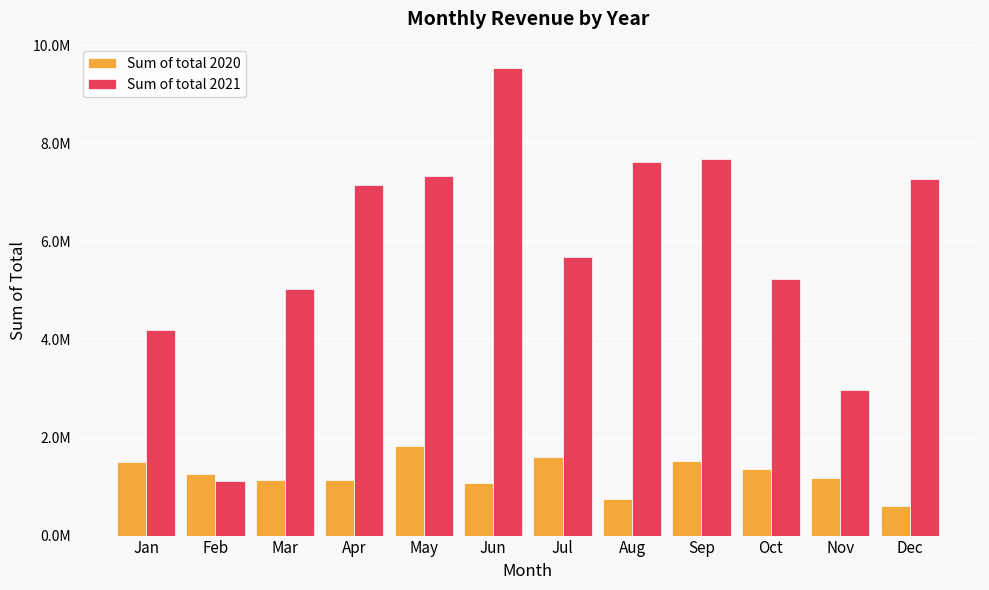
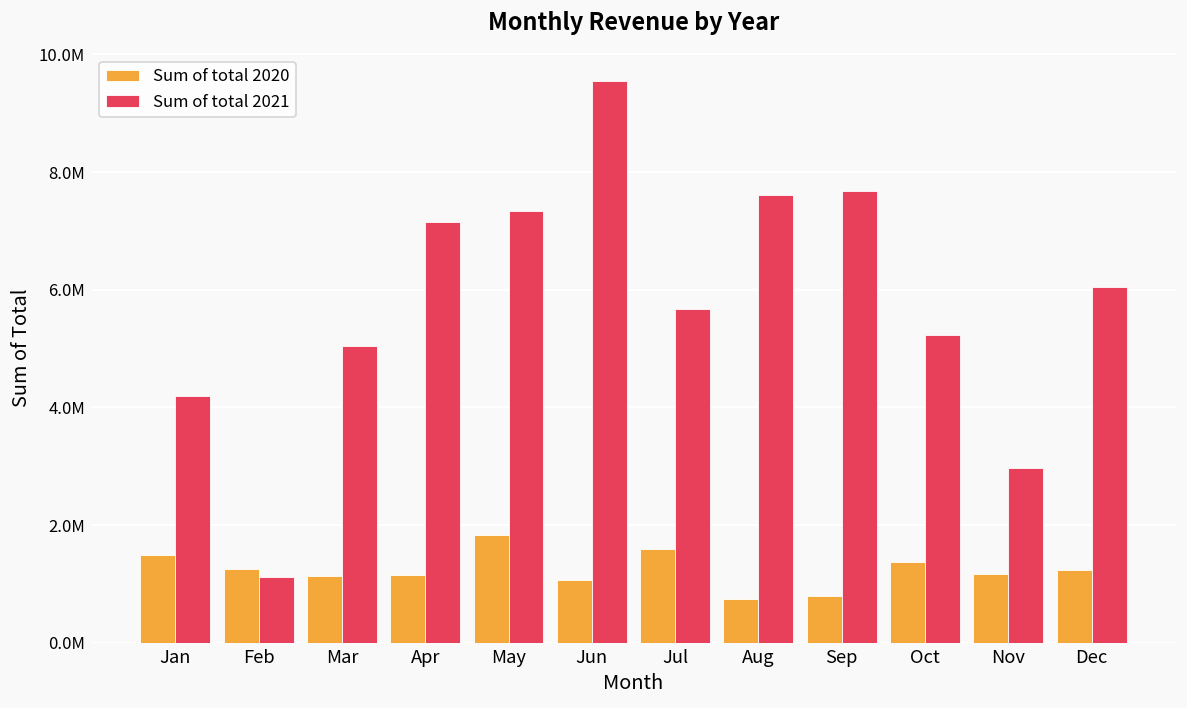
Sum of total 2020, Sep: 1500000 -> 800000
Sum of total 2020, Dec: 600000 -> 1200000
Sum of total 2021, Dec: 7300000 -> 6000000
